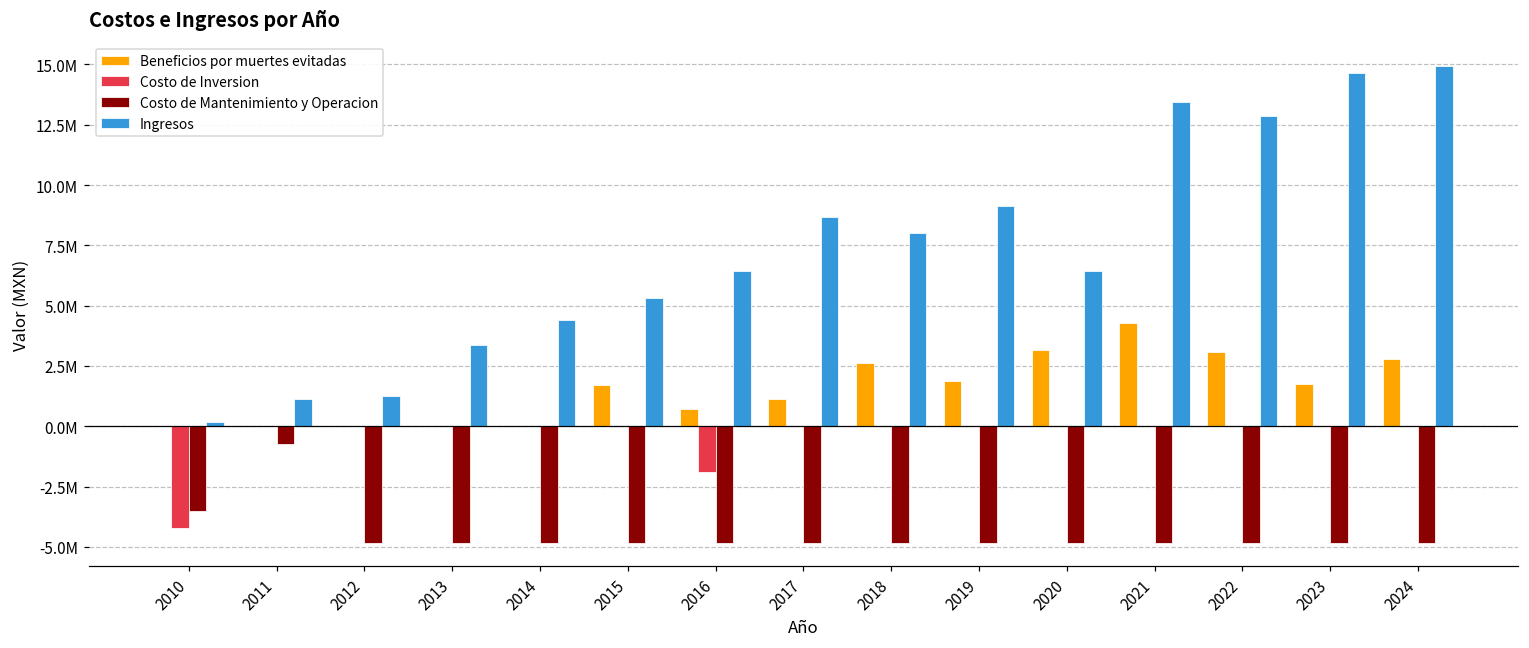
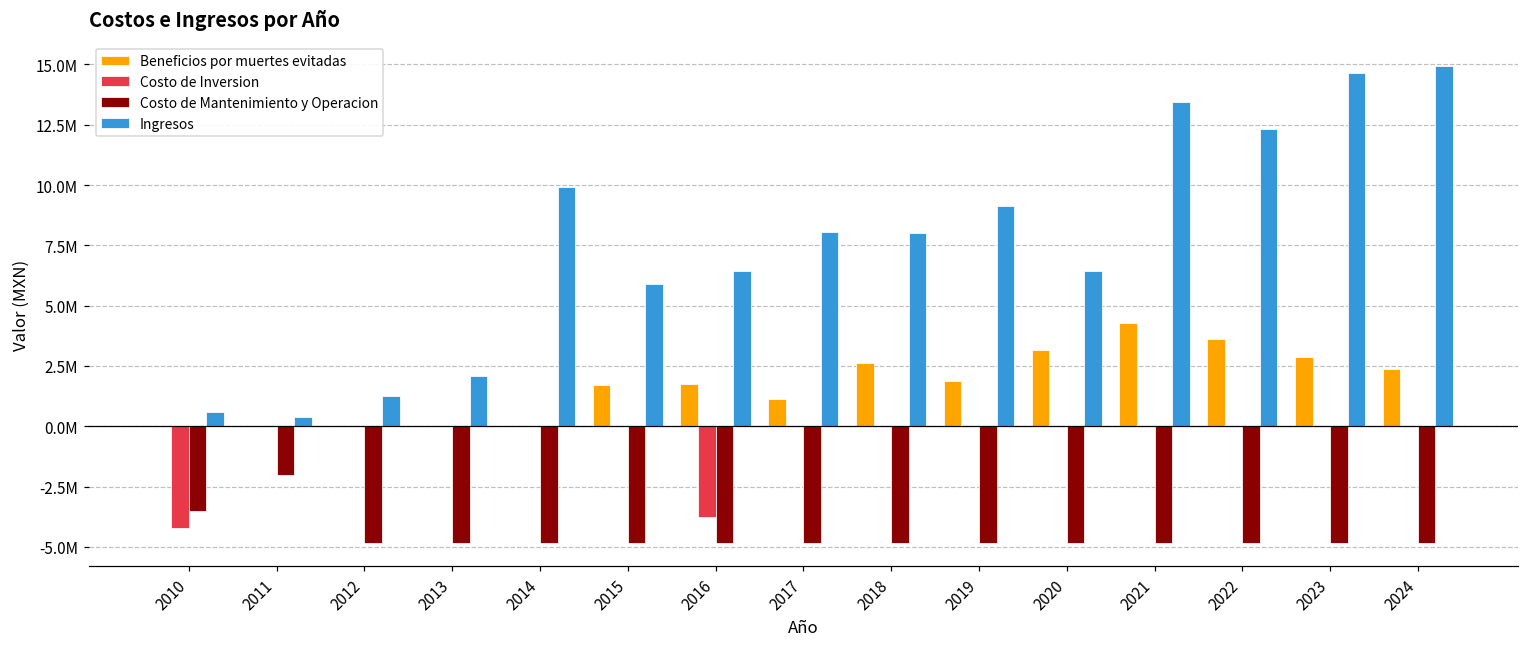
Ingresos, 2010: 200000 -> 600000
Costo de Mantenimiento y Operacion, 2011: -700000 -> -2000000
Ingresos, 2011: 1100000 -> 400000
Ingresos, 2013: 3400000 -> 2100000
Ingresos, 2014: 4400000 -> 9900000
Ingresos, 2015: 5300000 -> 5900000
Beneficios por muertes evitadas, 2016: 700000 -> 1700000
Costo de Inversion, 2016: -1900000 -> -3800000
Ingresos, 2017: 8700000 -> 8000000
Beneficios por muertes evitadas, 2022: 3100000 -> 3600000
Ingresos, 2022: 12900000 -> 12300000
Beneficios por muertes evitadas, 2023: 1800000 -> 2900000
Beneficios por muertes evitadas, 2024: 2800000 -> 2400000
